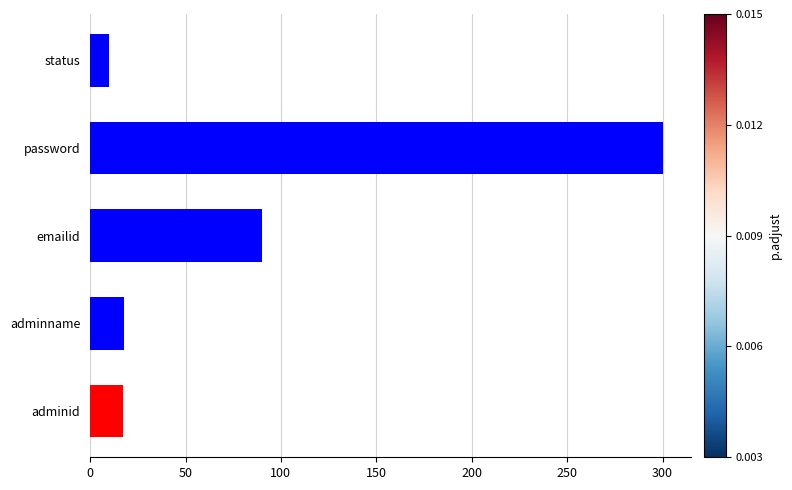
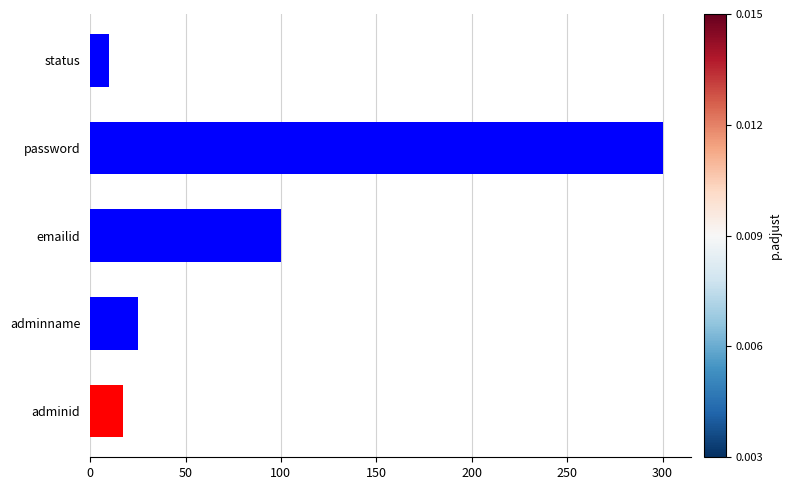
emailid: 90 -> 100
adminname: 18 -> 25
